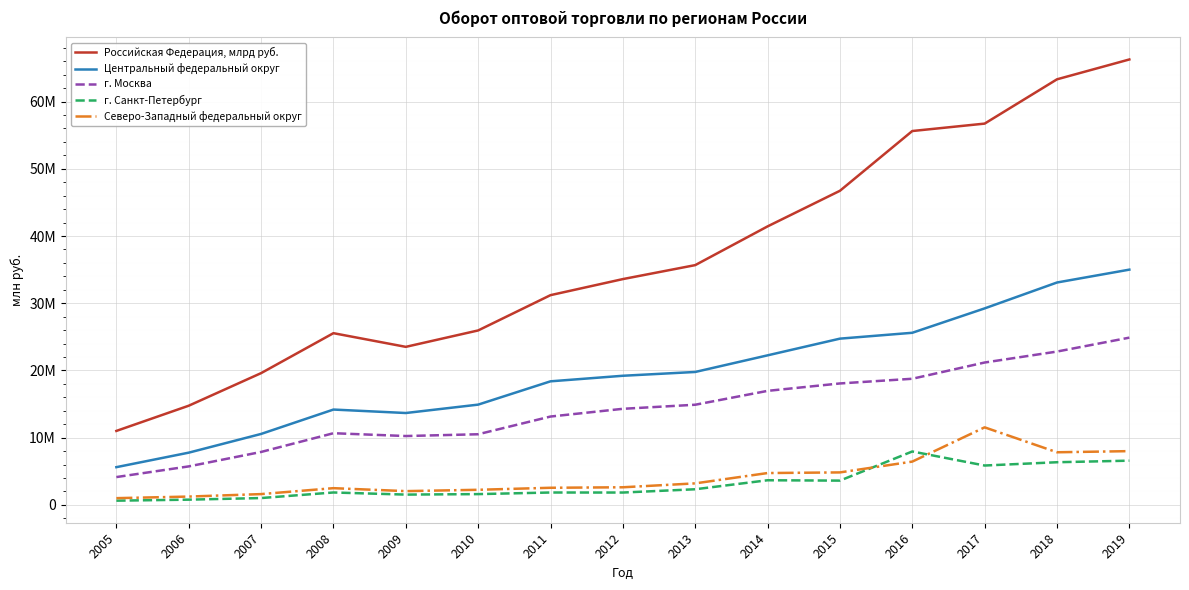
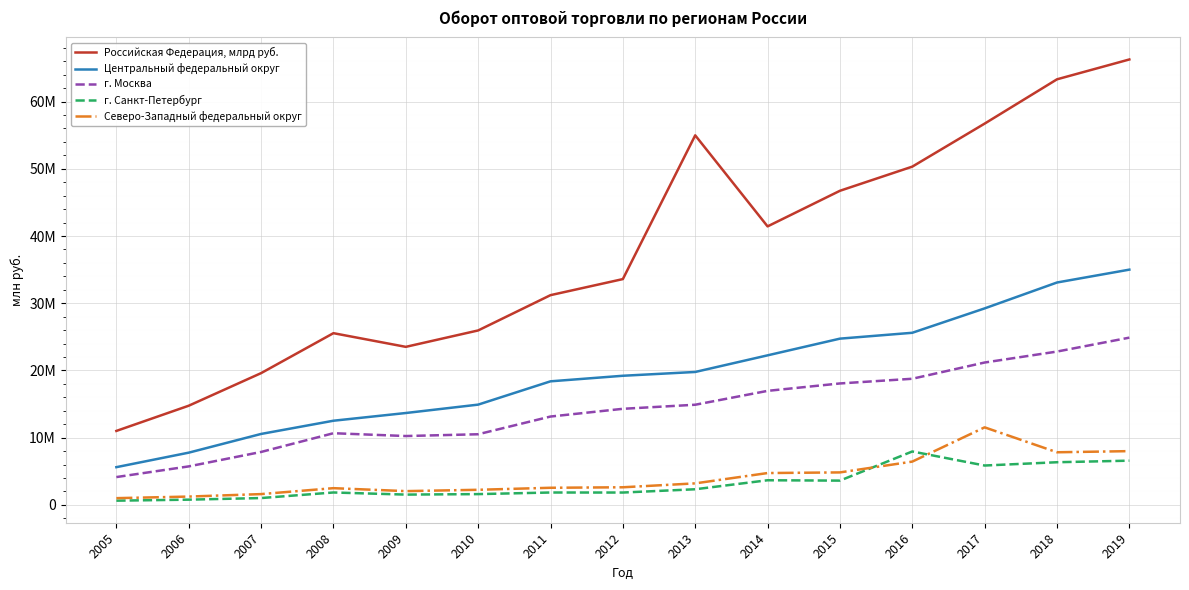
Центральный федеральный округ, 2008: 14000000 -> 13000000
Российская Федерация, млрд руб., 2013: 36000000 -> 55000000
Российская Федерация, млрд руб., 2016: 56000000 -> 50000000
